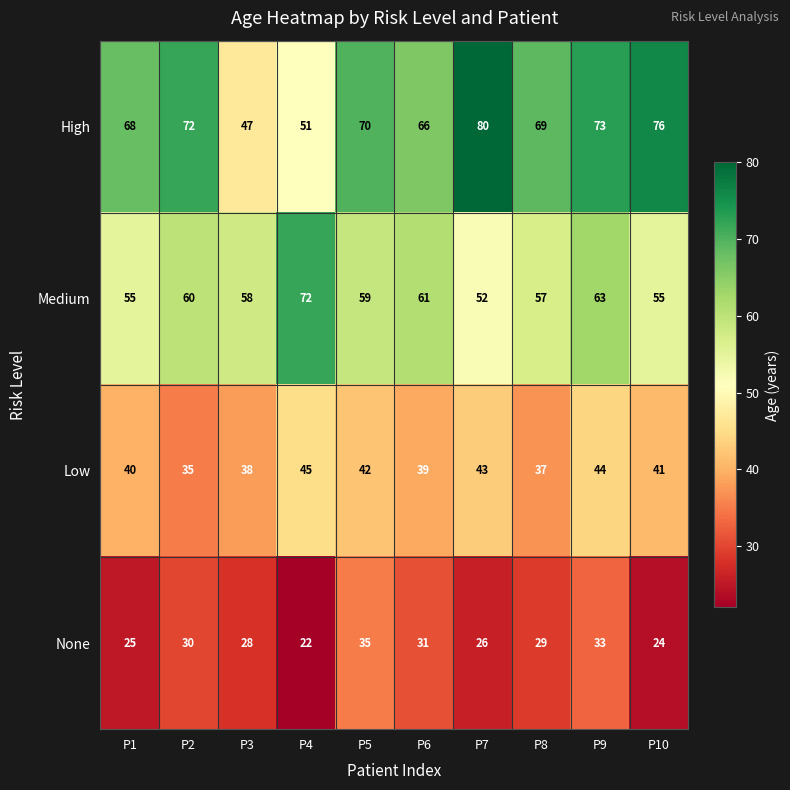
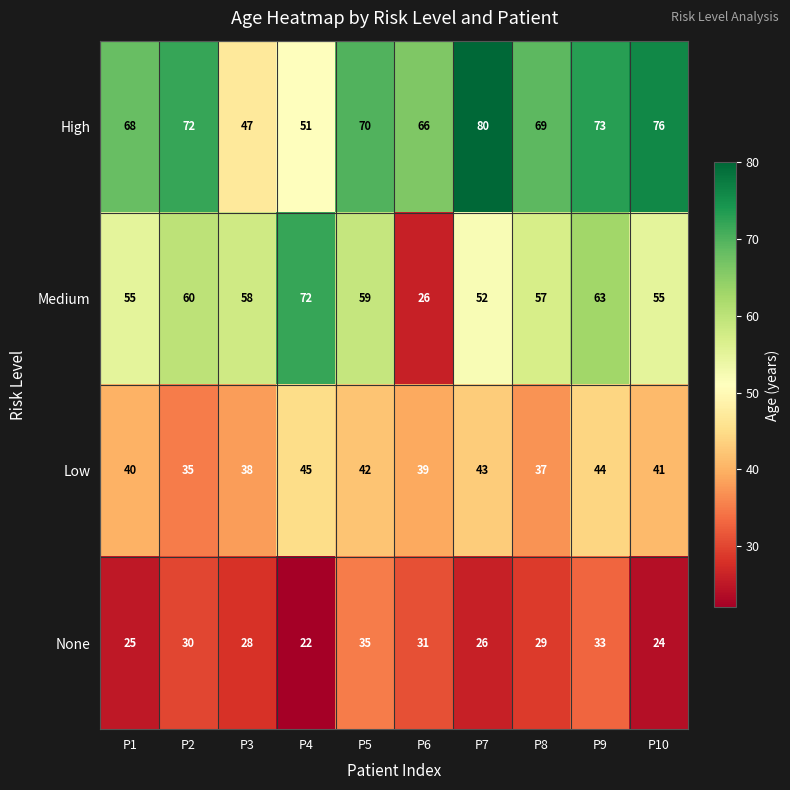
Medium, P6: 61 -> 26
